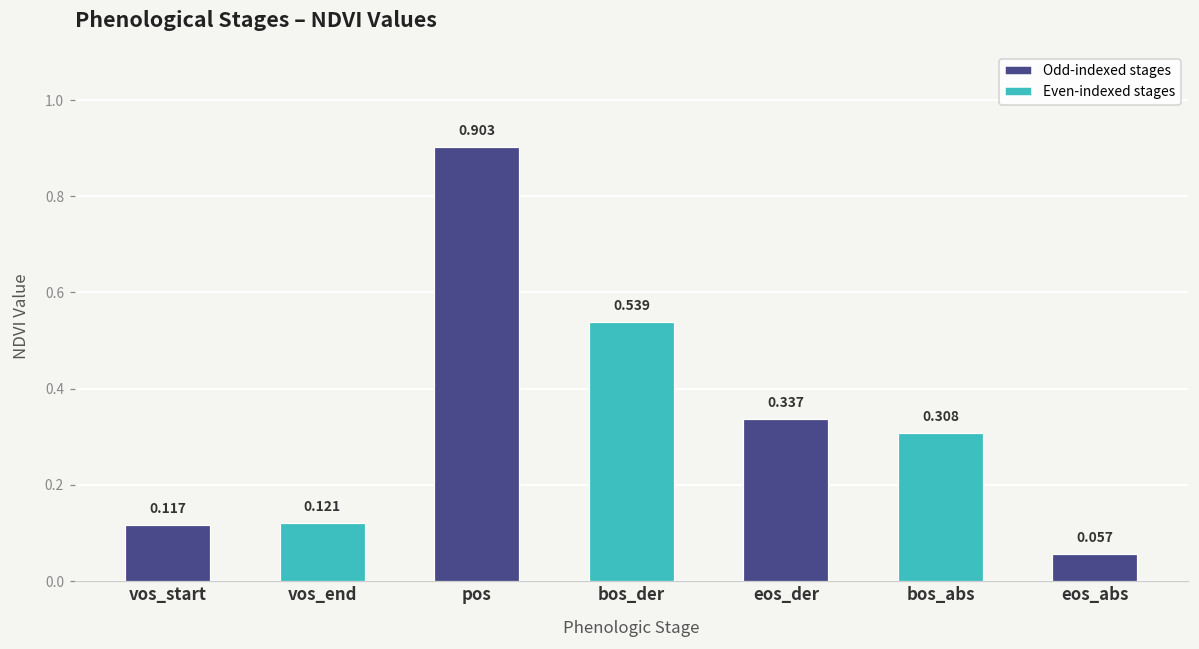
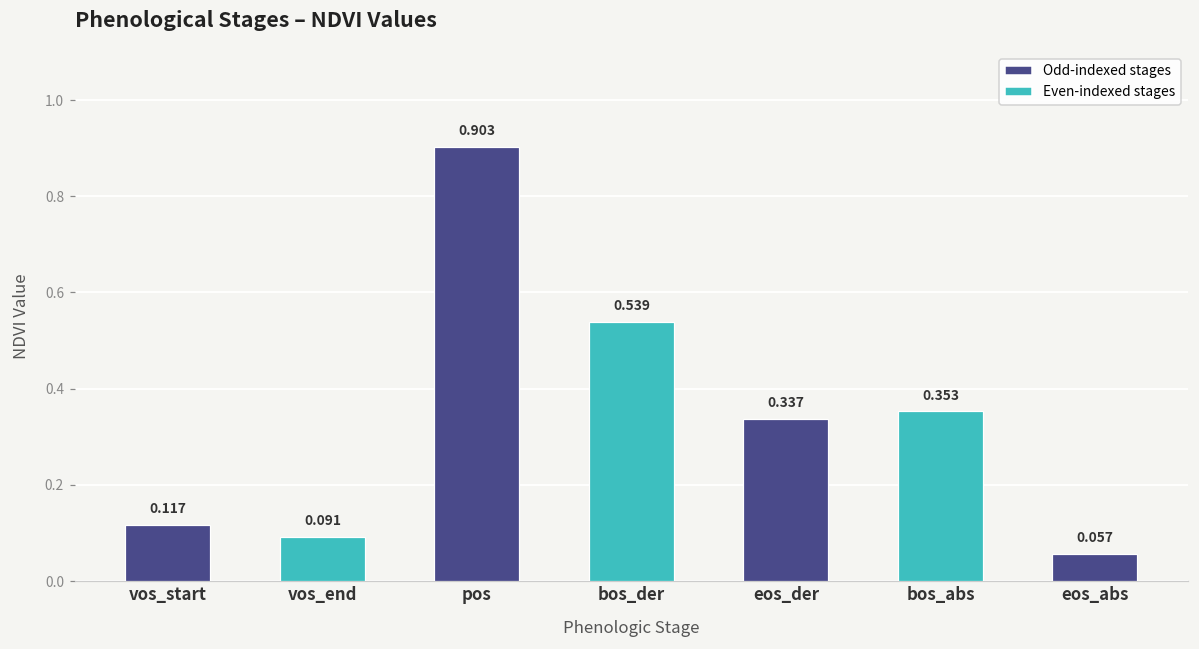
vos_end: 0.121 -> 0.091
bos_abs: 0.308 -> 0.353
